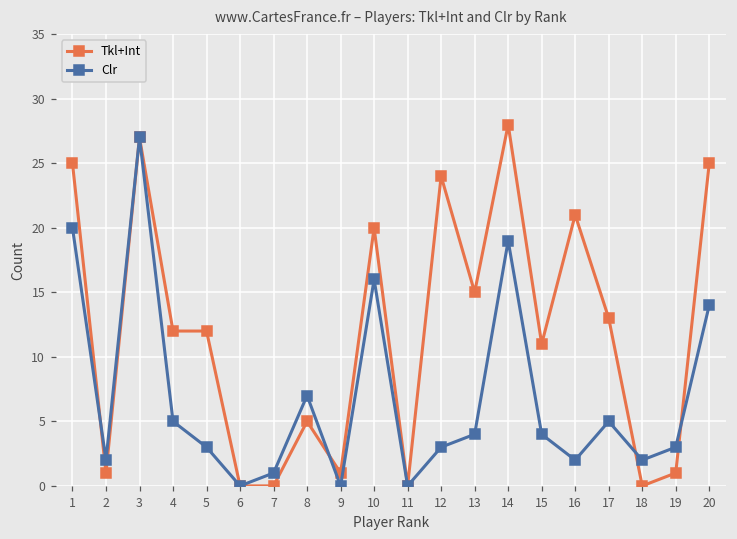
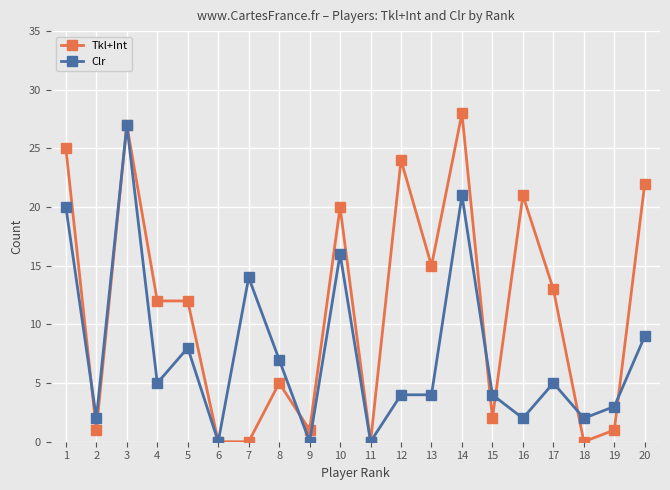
Clr, 5: 3 -> 8
Clr, 7: 1 -> 14
Clr, 12: 3 -> 4
Clr, 14: 19 -> 21
Tkl+Int, 15: 11 -> 2
Tkl+Int, 20: 25 -> 22
Clr, 20: 14 -> 9
